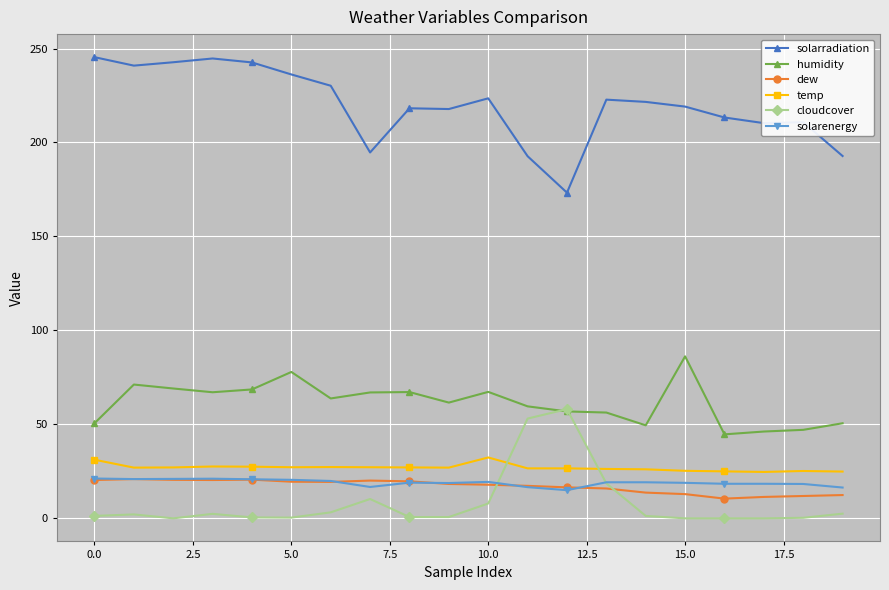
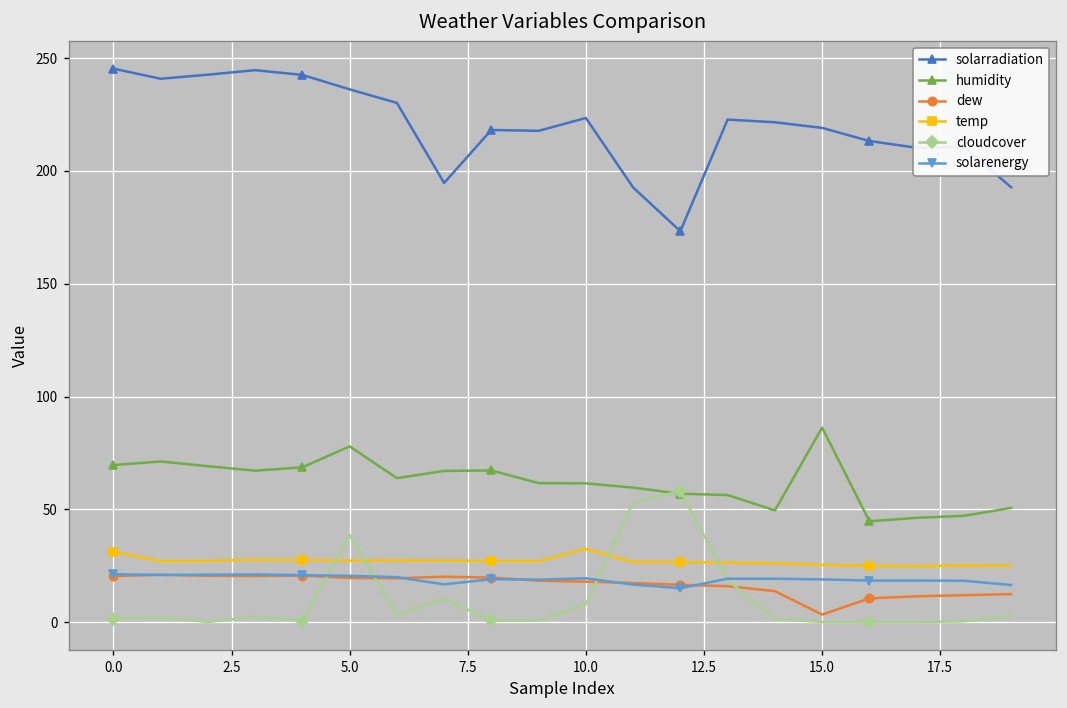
humidity, 0.0: 51 -> 70
cloudcover, 5.0: 0 -> 39
humidity, 10.0: 67 -> 62
dew, 15.0: 13 -> 3
